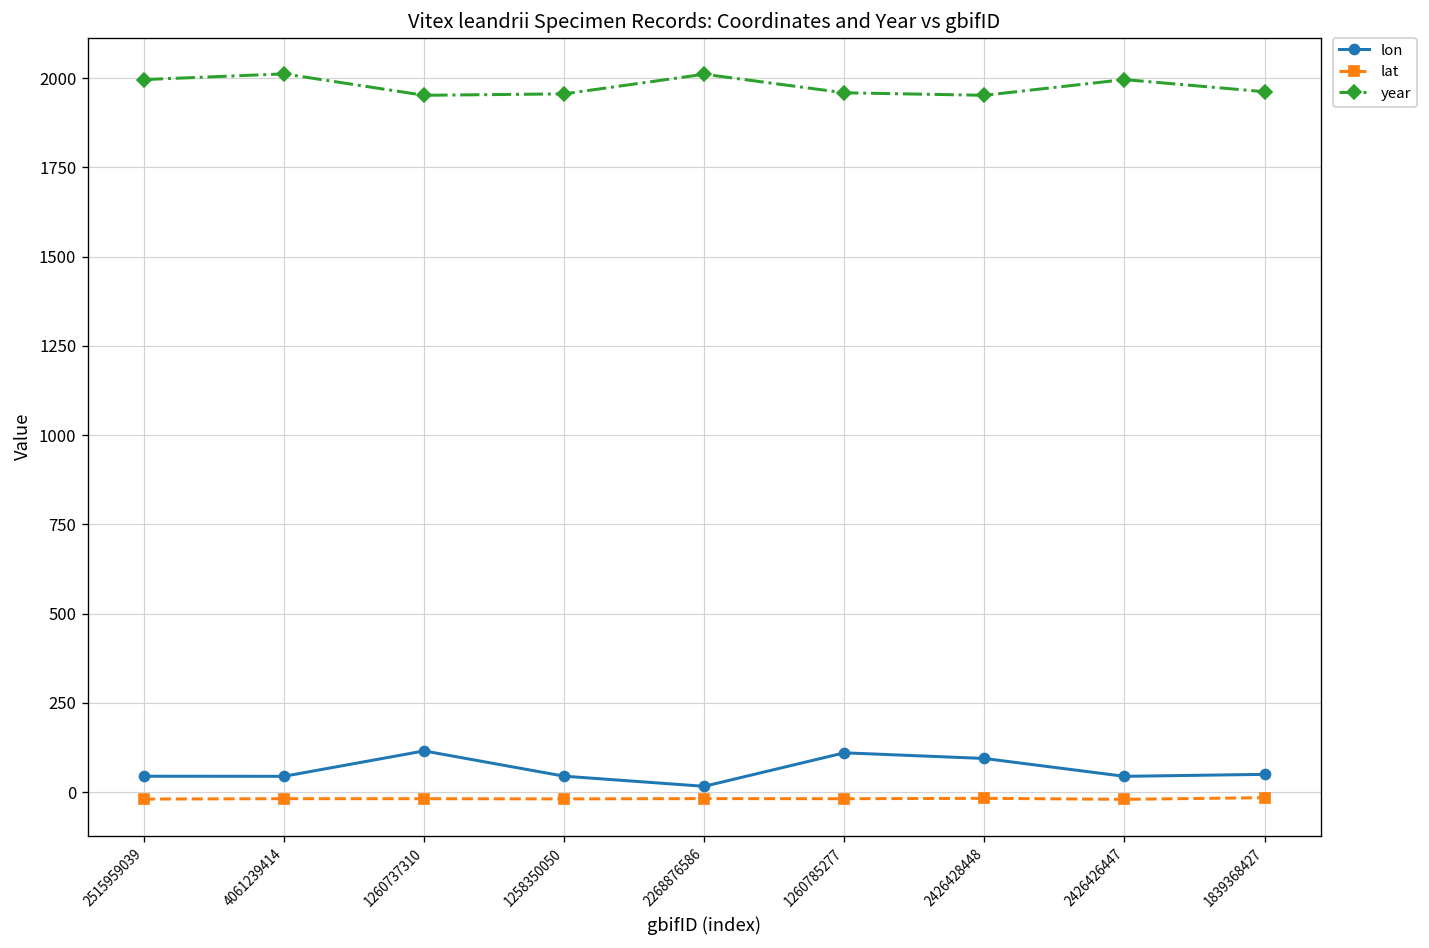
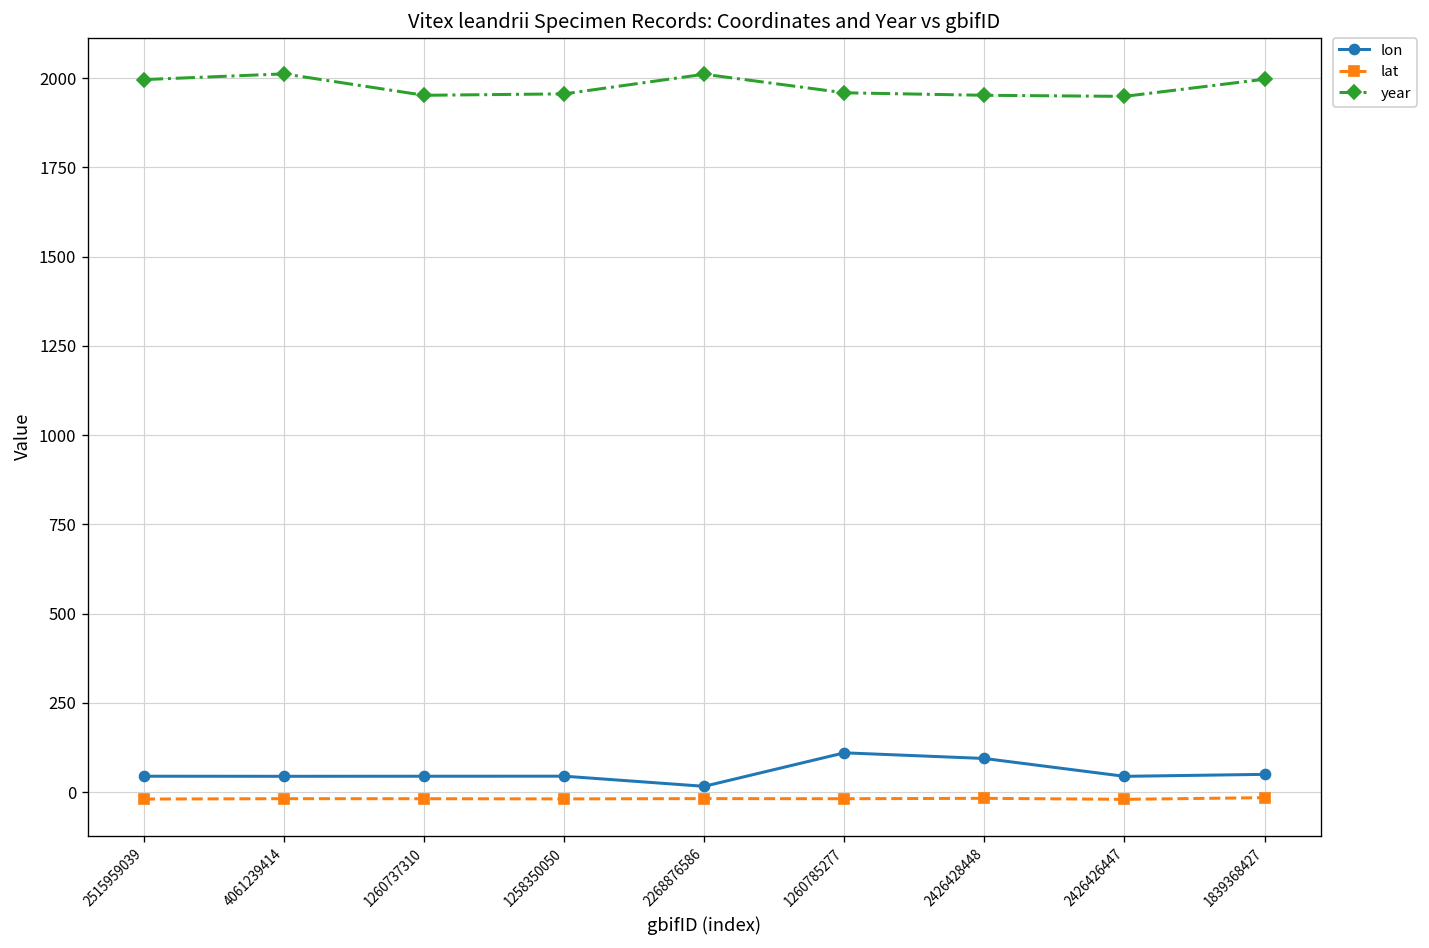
lon, 1260737310: 120 -> 40
year, 2426426447: 2000 -> 1950
year, 1839368427: 1960 -> 2000
